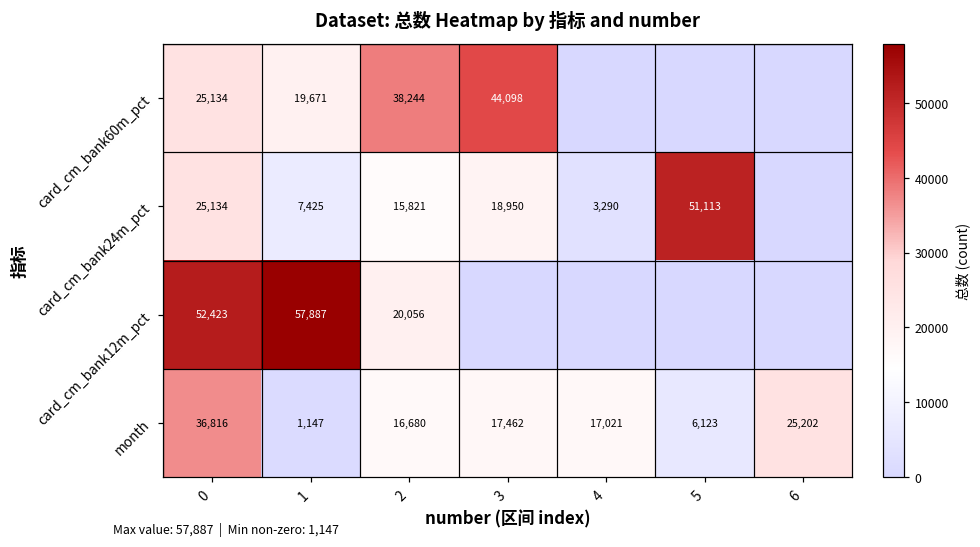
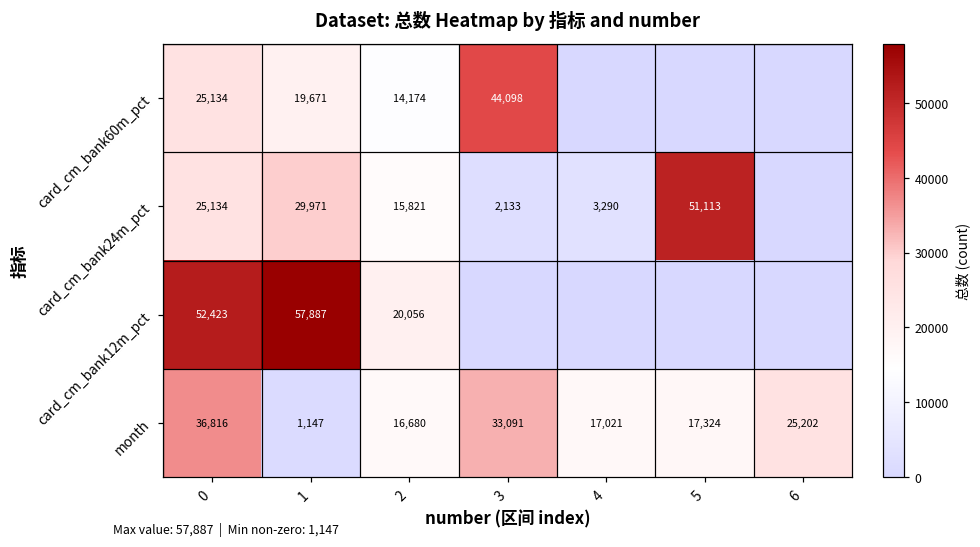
card_cm_bank60m_pct, 2: 38,244 -> 14,174
card_cm_bank24m_pct, 1: 7,425 -> 29,971
card_cm_bank24m_pct, 3: 18,950 -> 2,133
month, 3: 17,462 -> 33,091
month, 5: 6,123 -> 17,324
